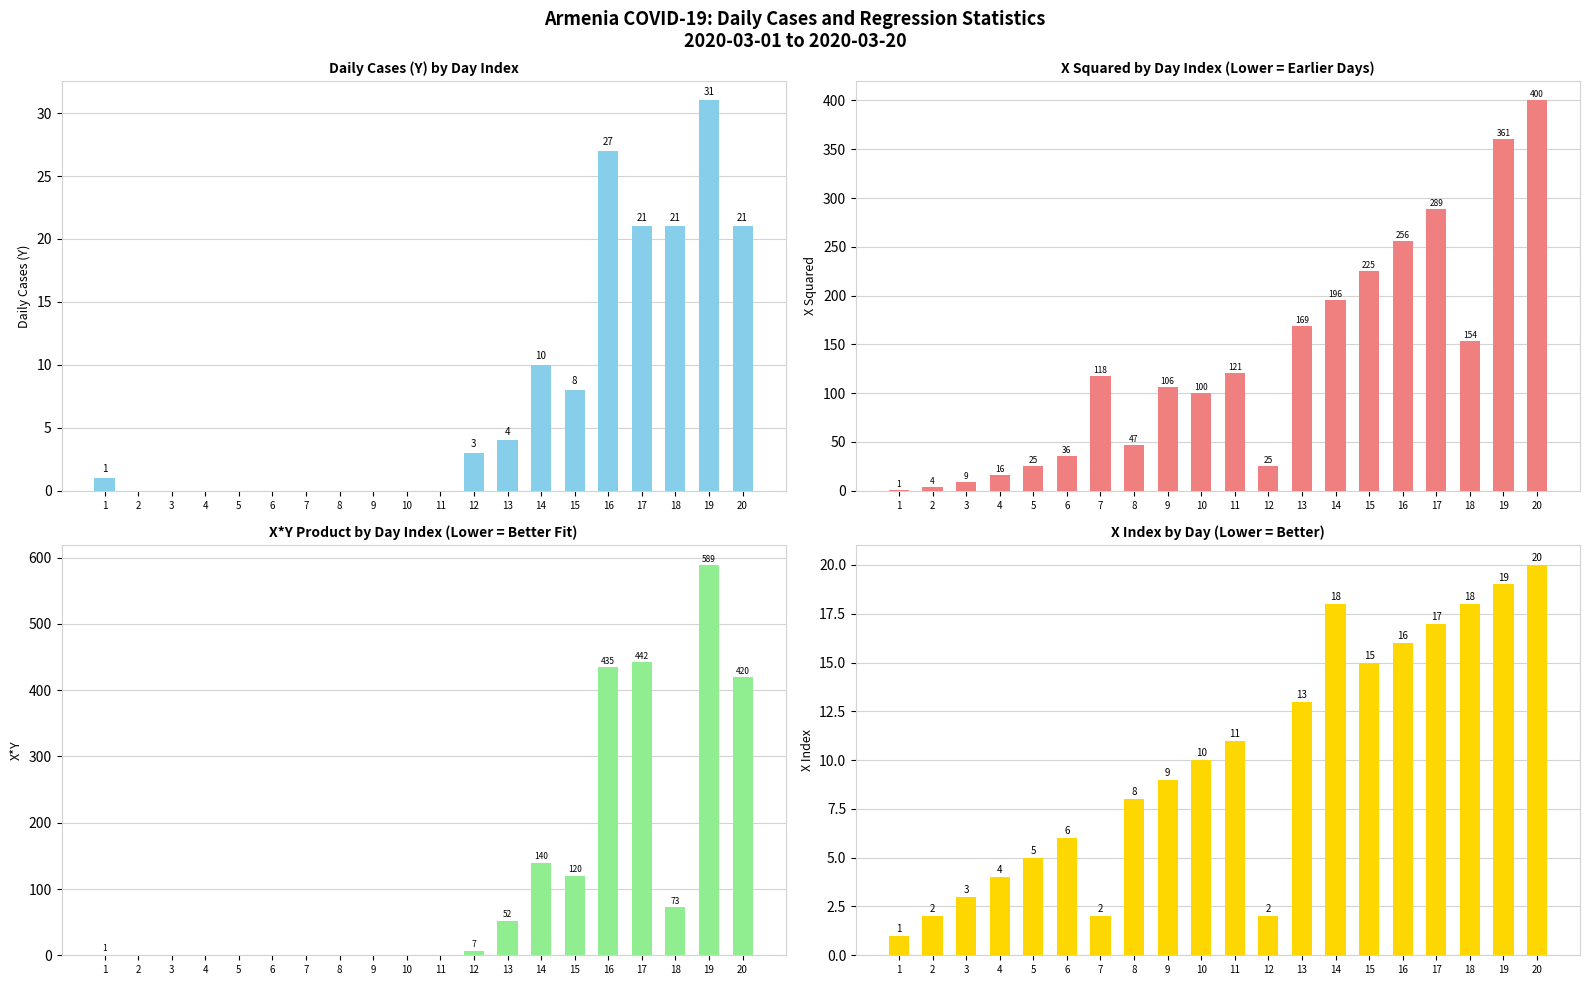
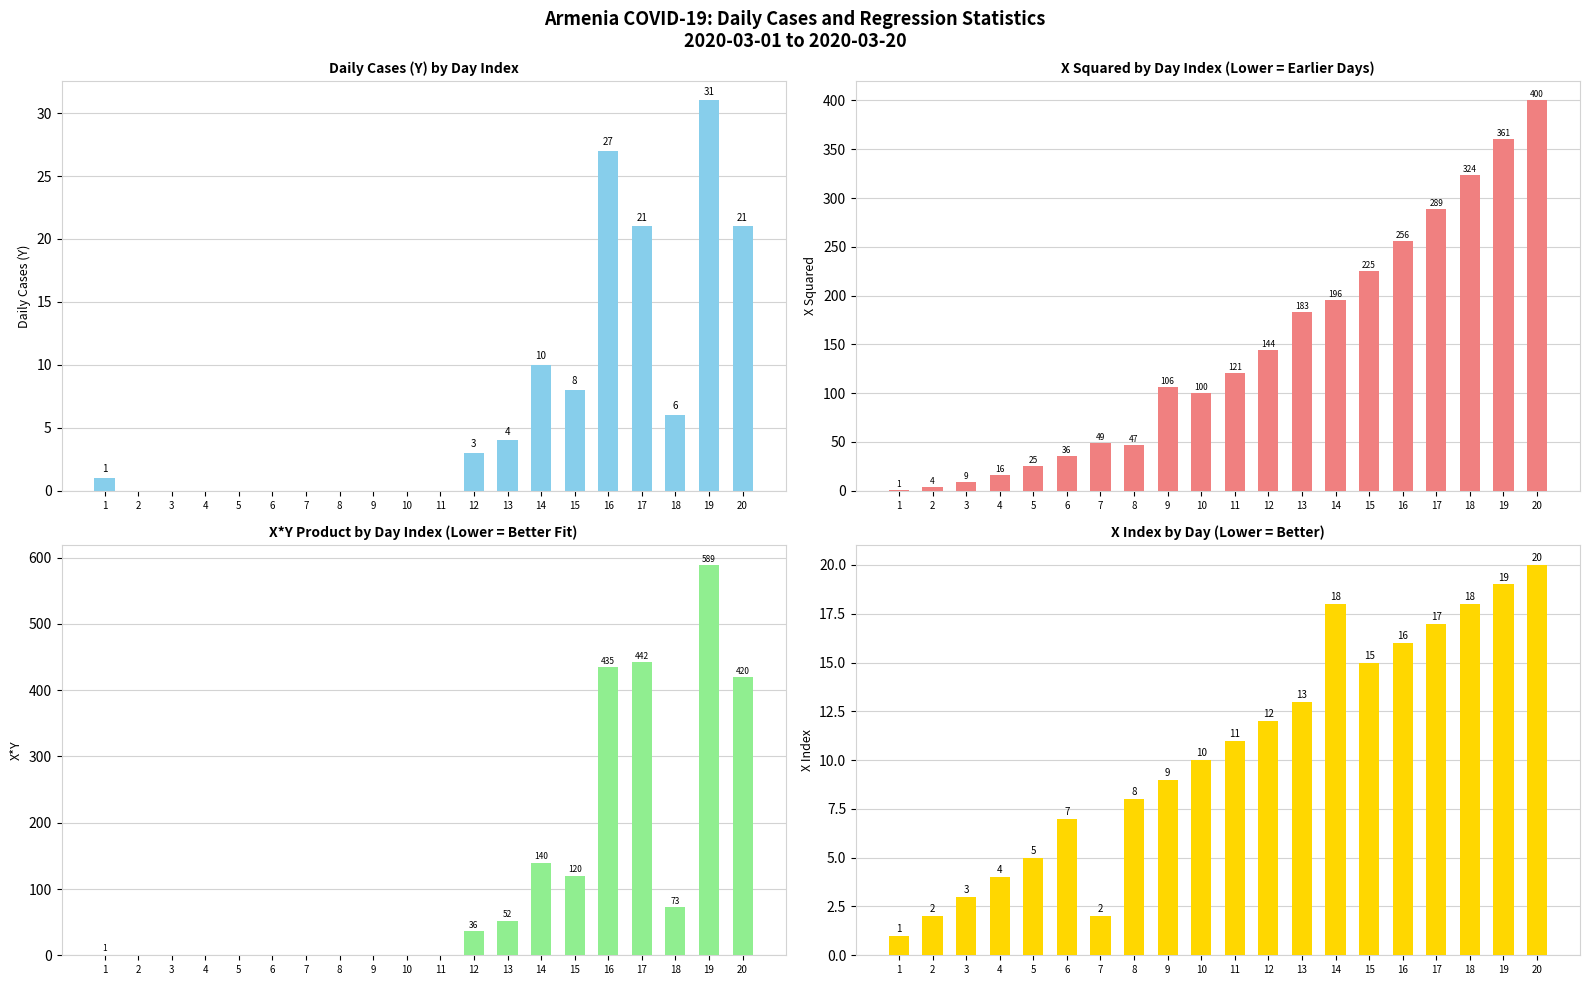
Daily Cases (Y) by Day Index, 18: 21 -> 6
X Squared by Day Index (Lower = Earlier Days), 7: 118 -> 49
X Squared by Day Index (Lower = Earlier Days), 12: 25 -> 144
X Squared by Day Index (Lower = Earlier Days), 13: 169 -> 183
X Squared by Day Index (Lower = Earlier Days), 18: 154 -> 324
X*Y Product by Day Index (Lower = Better Fit), 12: 7 -> 36
X Index by Day (Lower = Better), 6: 6 -> 7
X Index by Day (Lower = Better), 12: 2 -> 12
